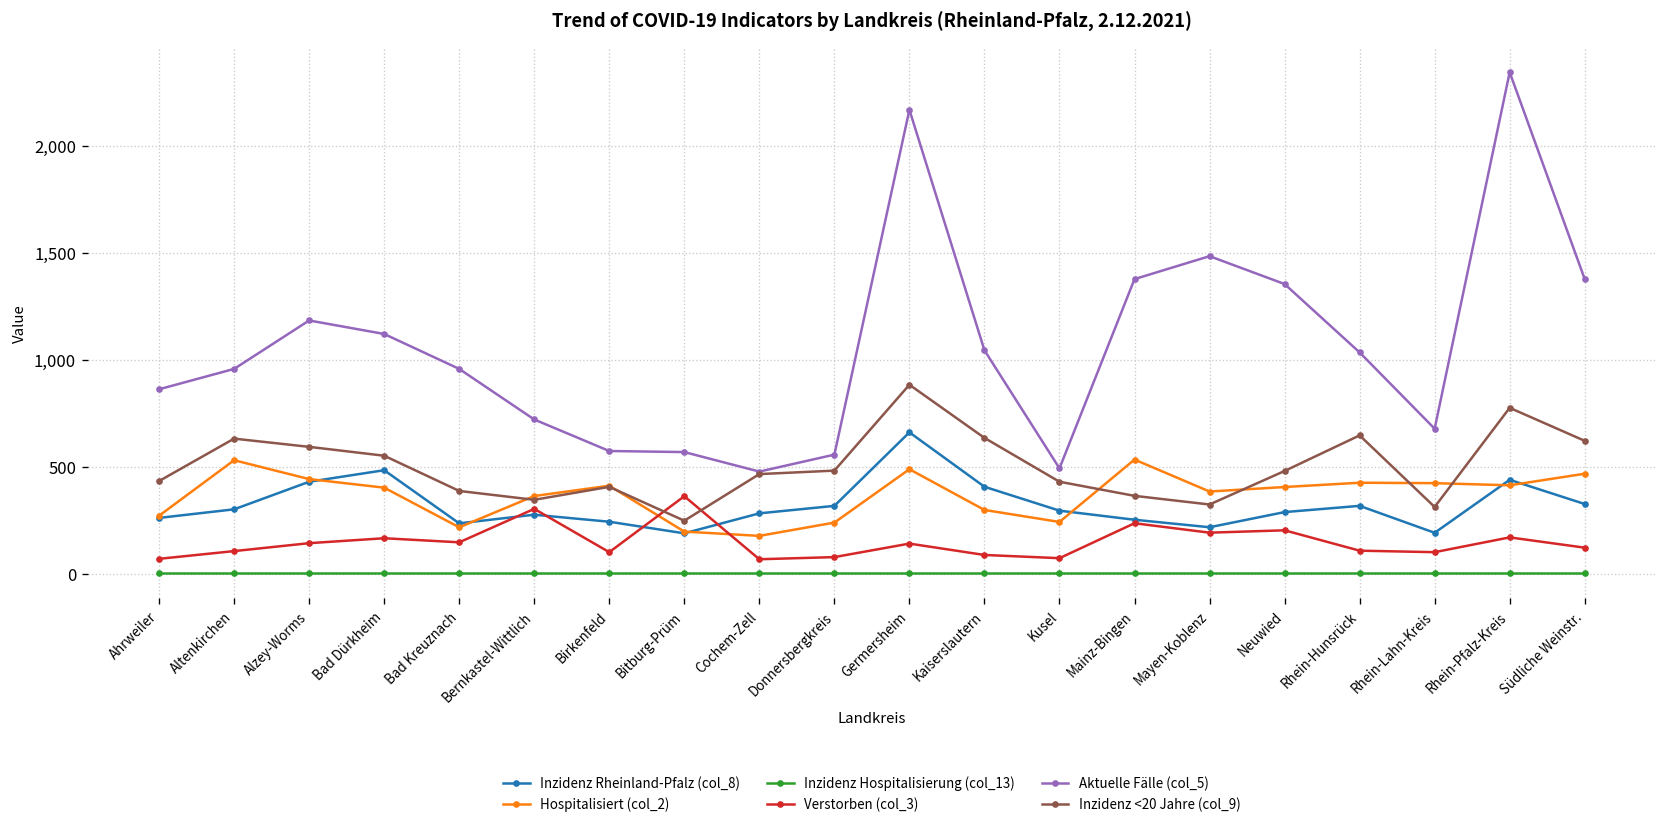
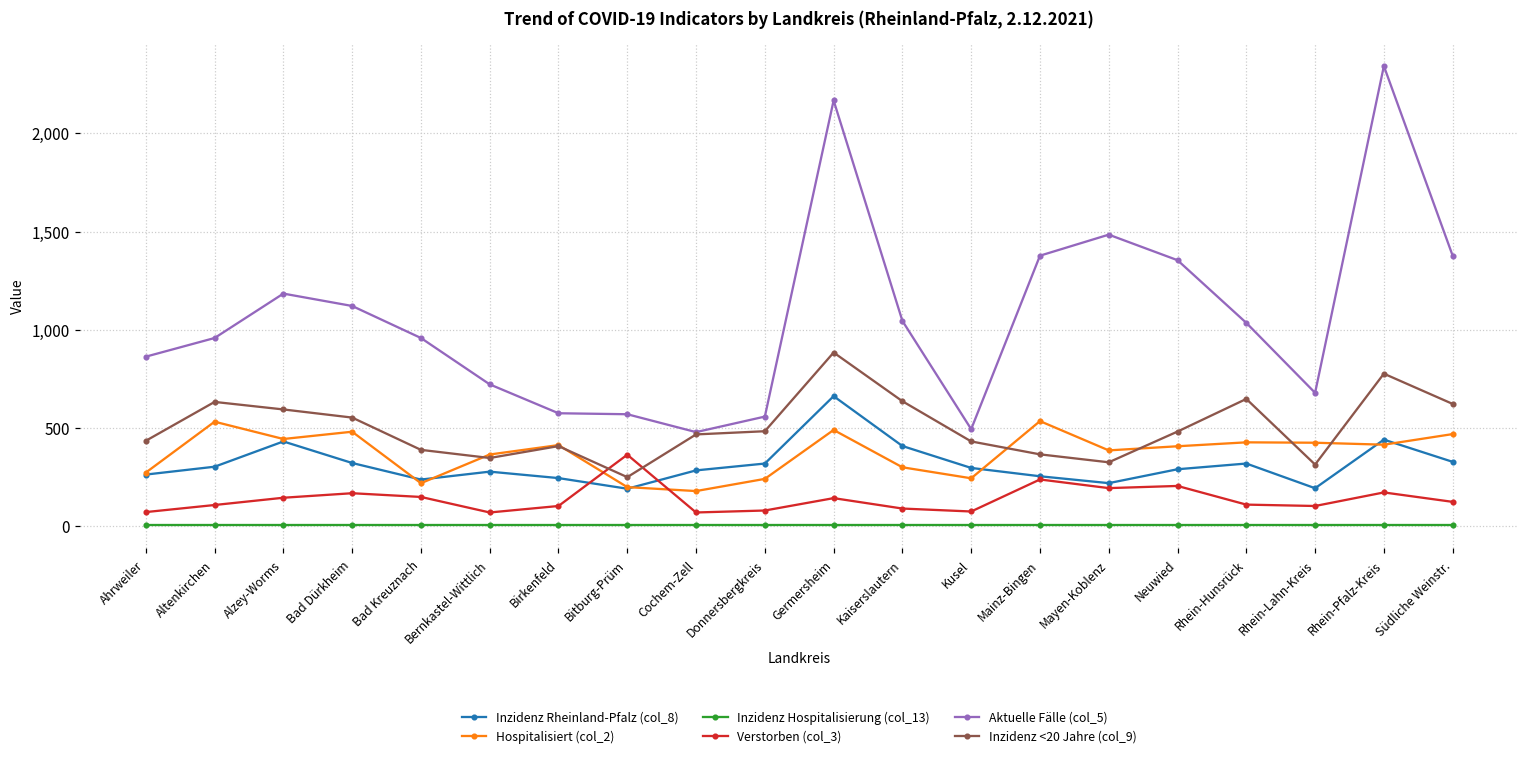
Inzidenz Rheinland-Pfalz (col_8), Bad Dürkheim: 490 -> 320
Hospitalisiert (col_2), Bad Dürkheim: 400 -> 480
Verstorben (col_3), Bernkastel-Wittlich: 310 -> 70
